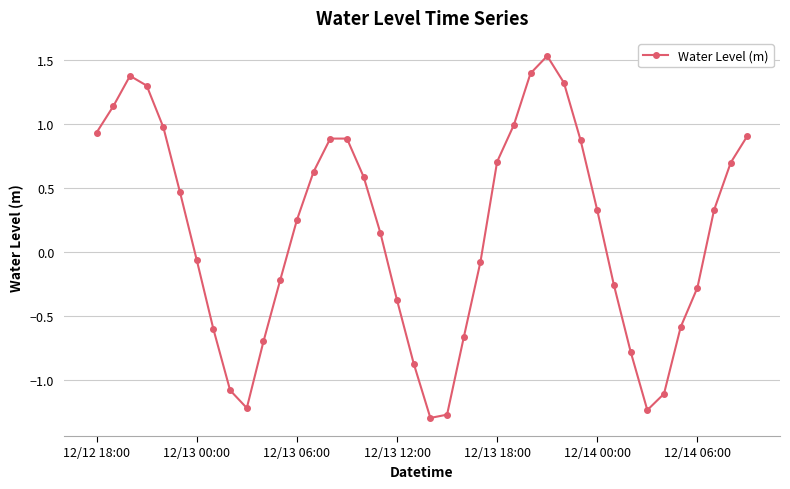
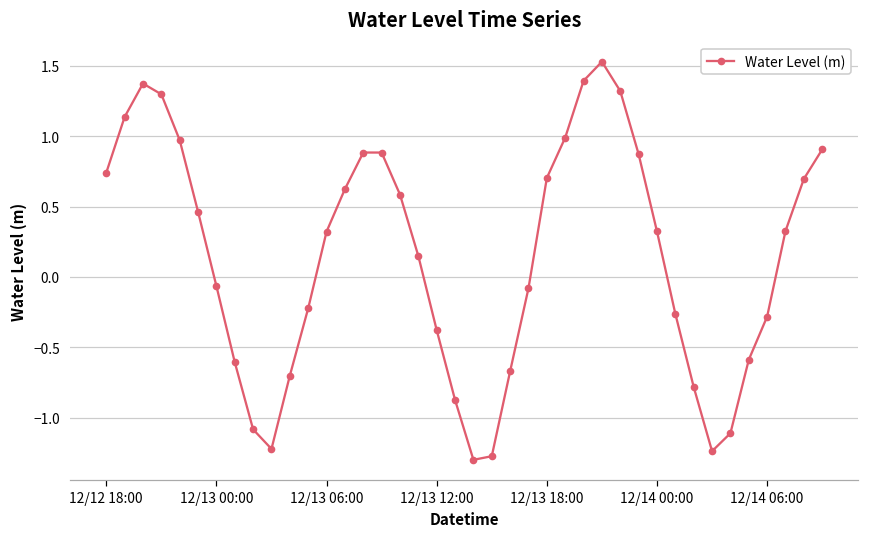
12/12 18:00: 0.93 -> 0.74
12/13 06:00: 0.25 -> 0.32
